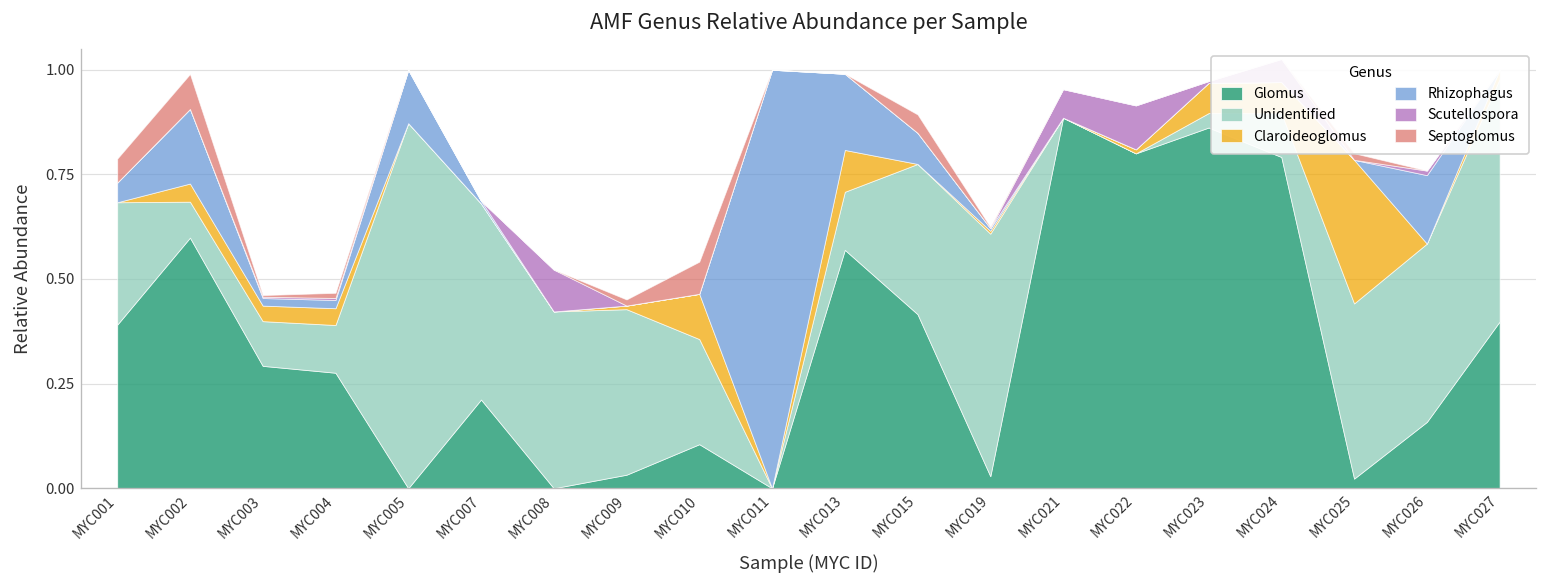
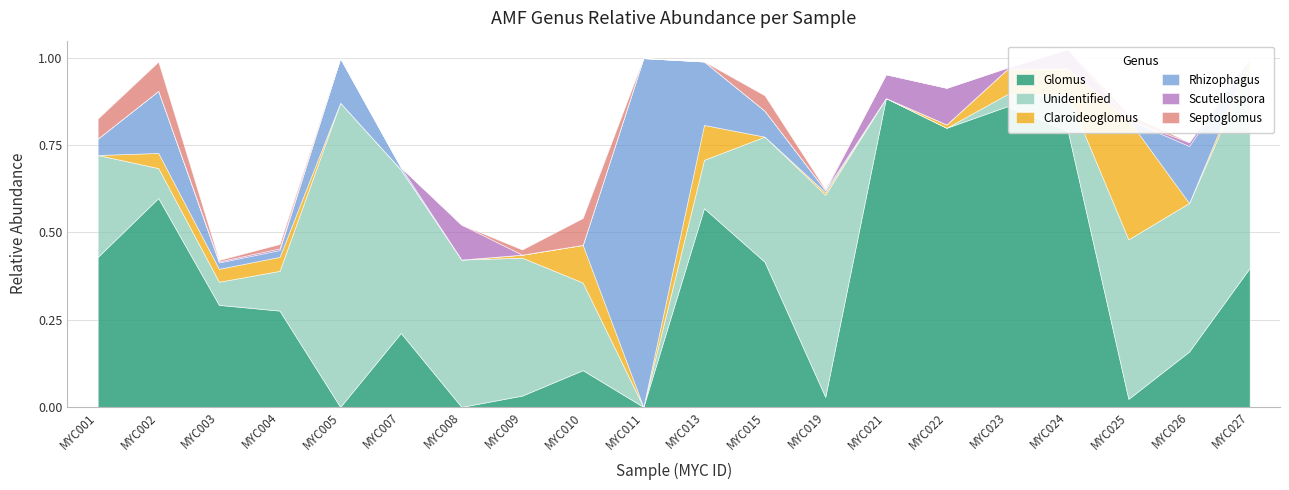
Glomus, MYC001: 0.39 -> 0.43
Unidentified, MYC003: 0.11 -> 0.07
Unidentified, MYC025: 0.42 -> 0.46
